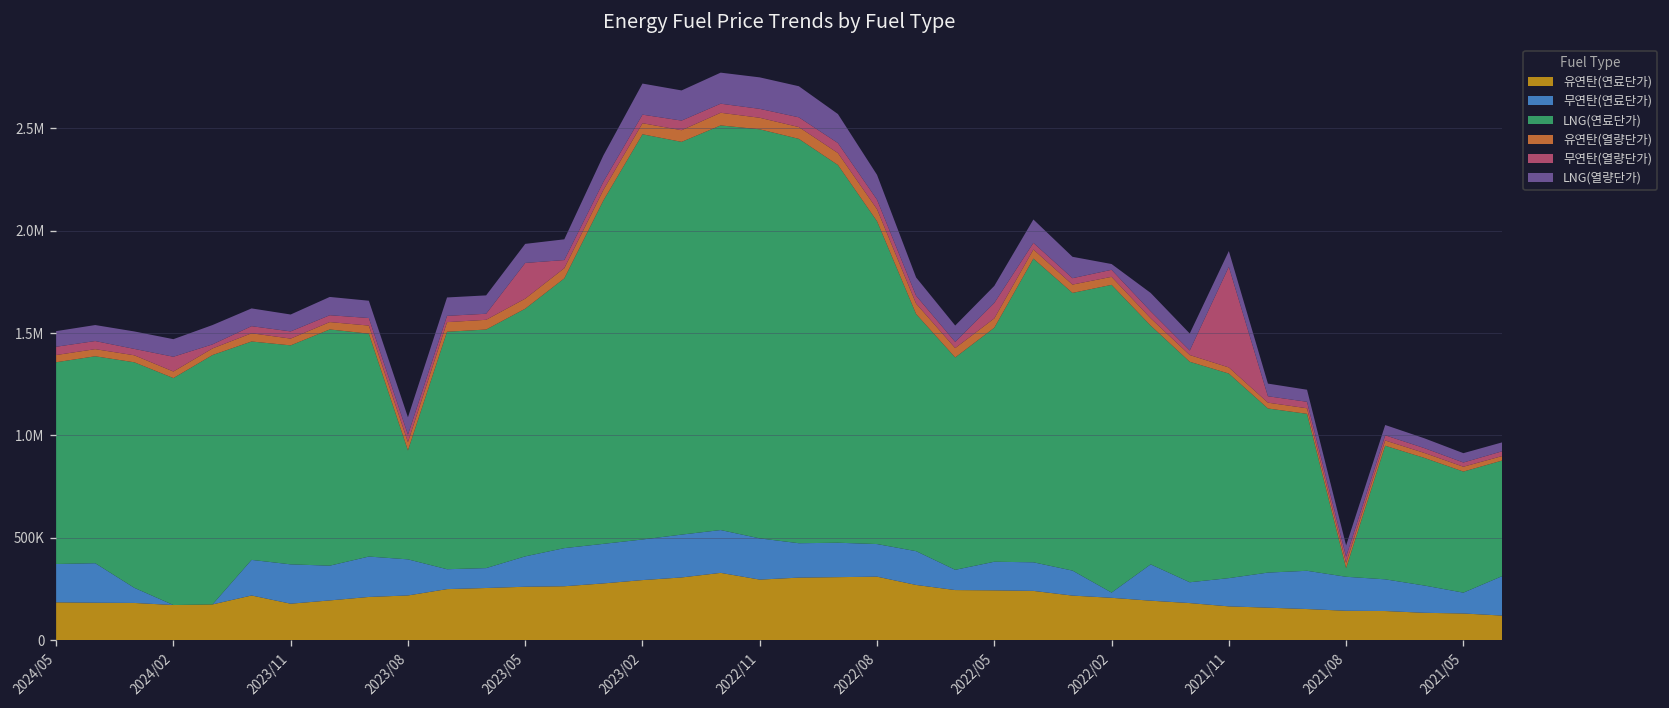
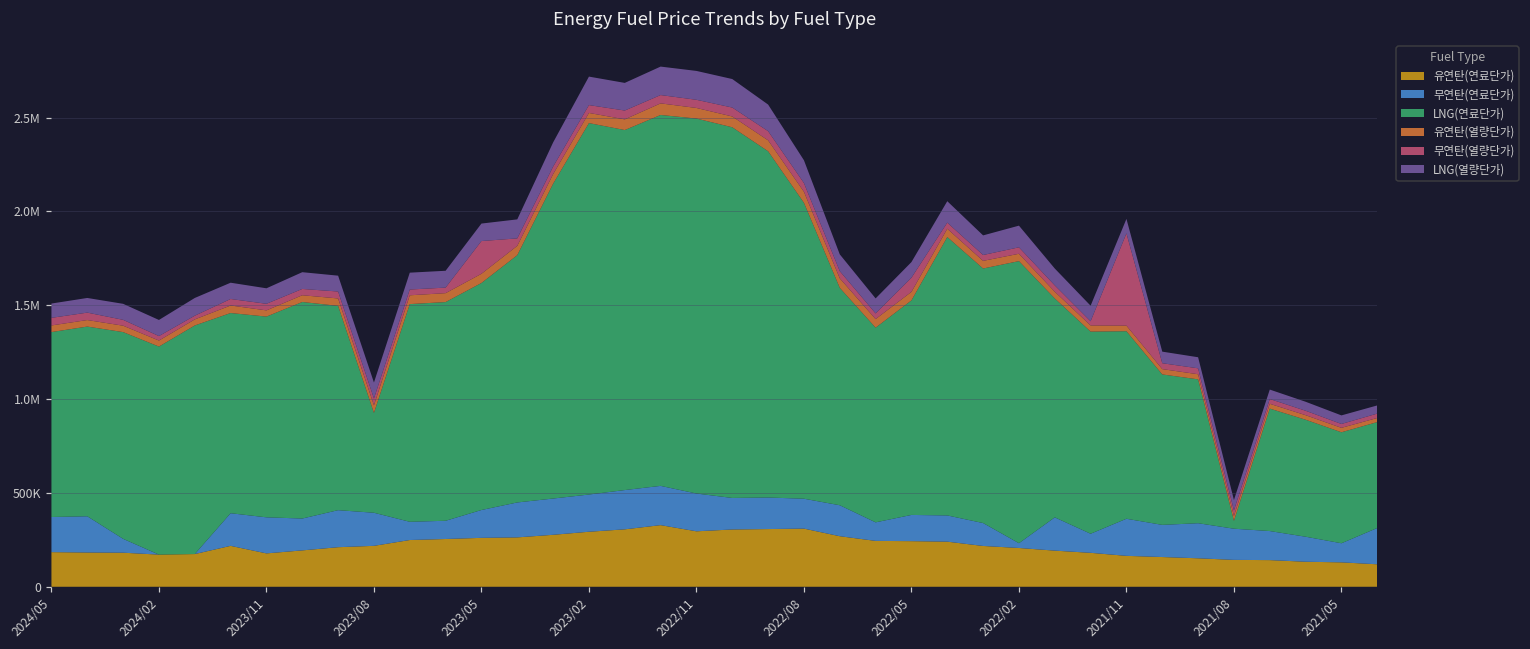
무연탄(열량단가), 2024/02: 70000 -> 20000
LNG(열량단가), 2022/02: 30000 -> 120000
무연탄(연료단가), 2021/11: 140000 -> 200000
